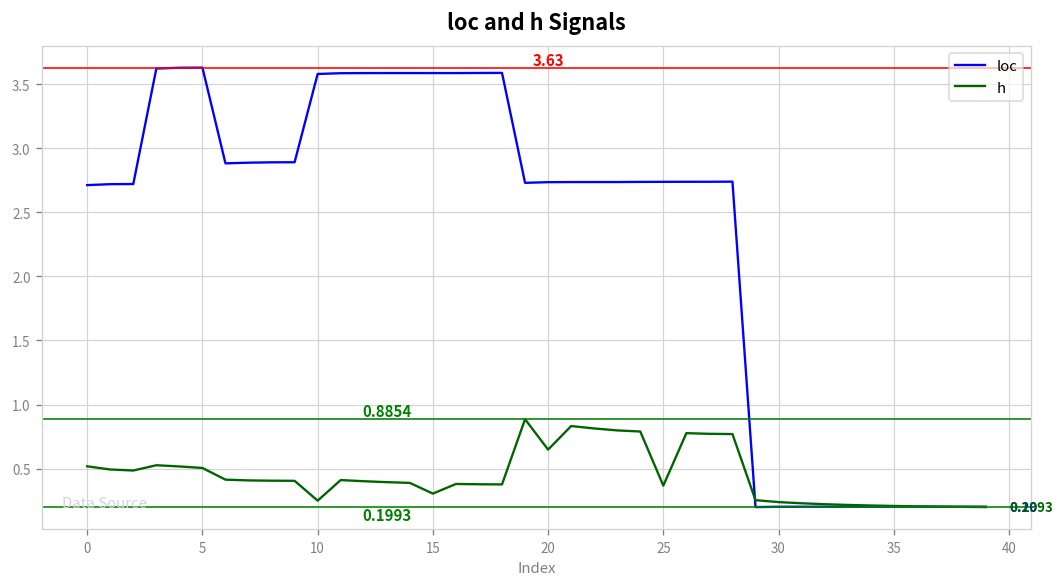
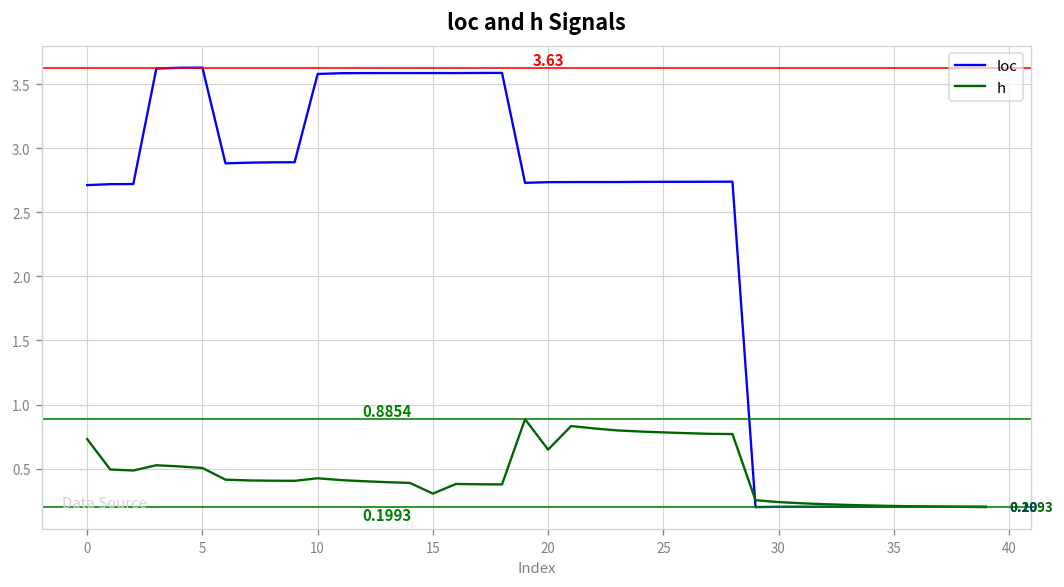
h, 0: 0.52 -> 0.73
h, 10: 0.25 -> 0.42
h, 25: 0.37 -> 0.78
